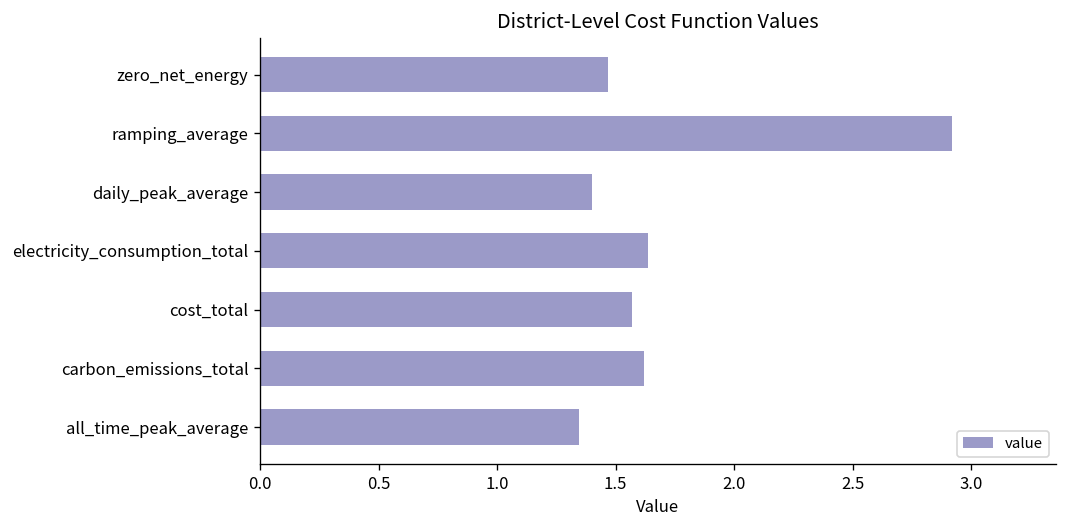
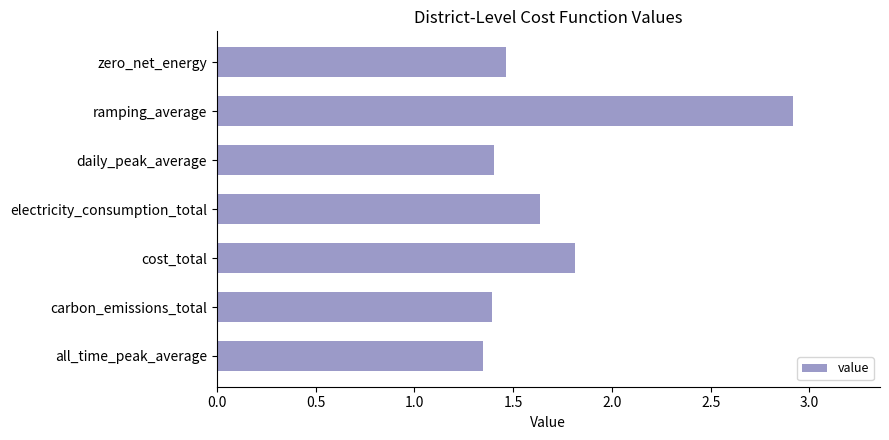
cost_total: 1.57 -> 1.81
carbon_emissions_total: 1.62 -> 1.39
